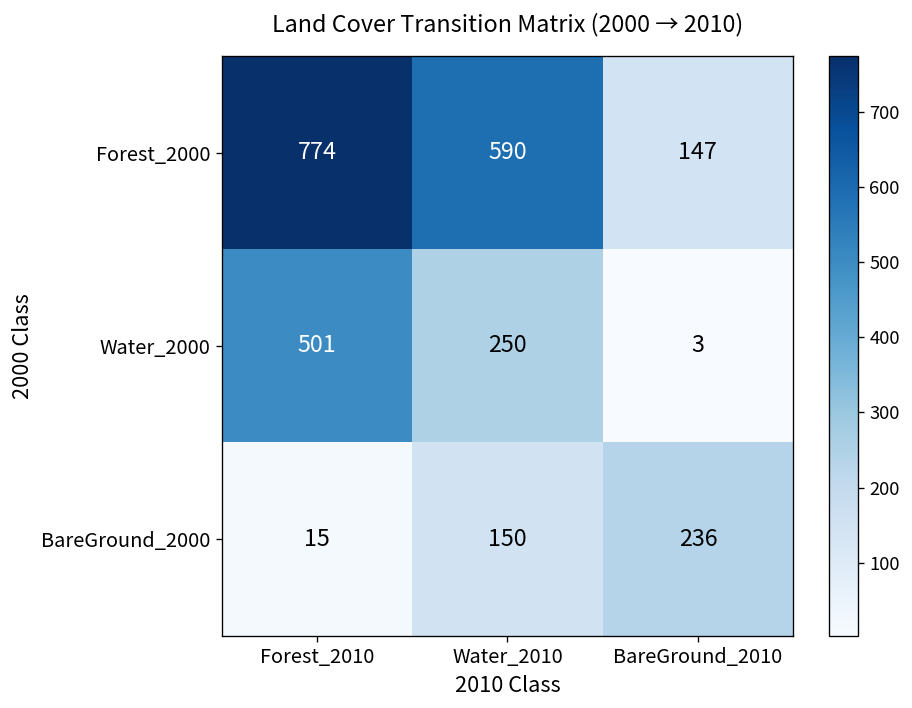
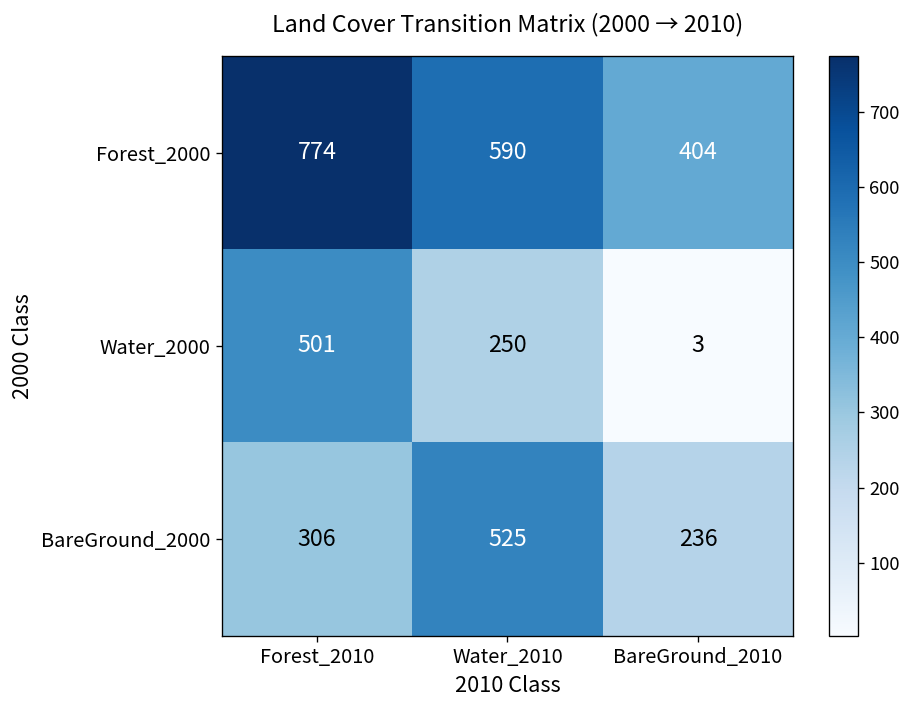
Forest_2000, BareGround_2010: 147 -> 404
BareGround_2000, Forest_2010: 15 -> 306
BareGround_2000, Water_2010: 150 -> 525
